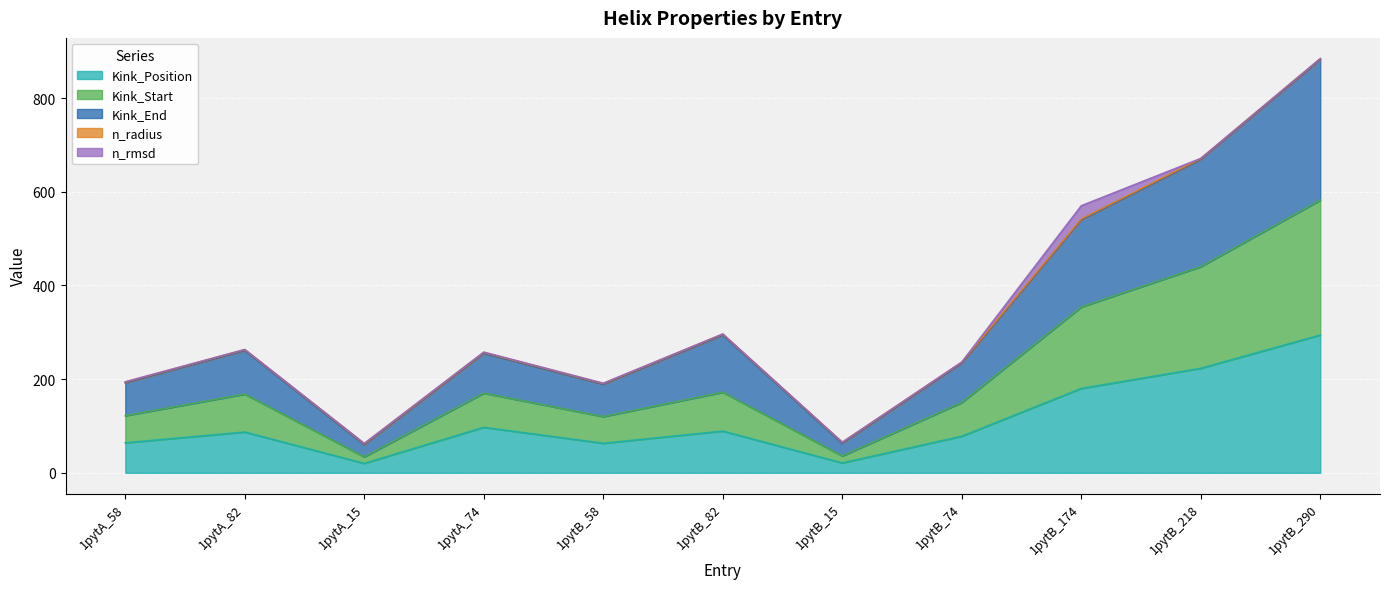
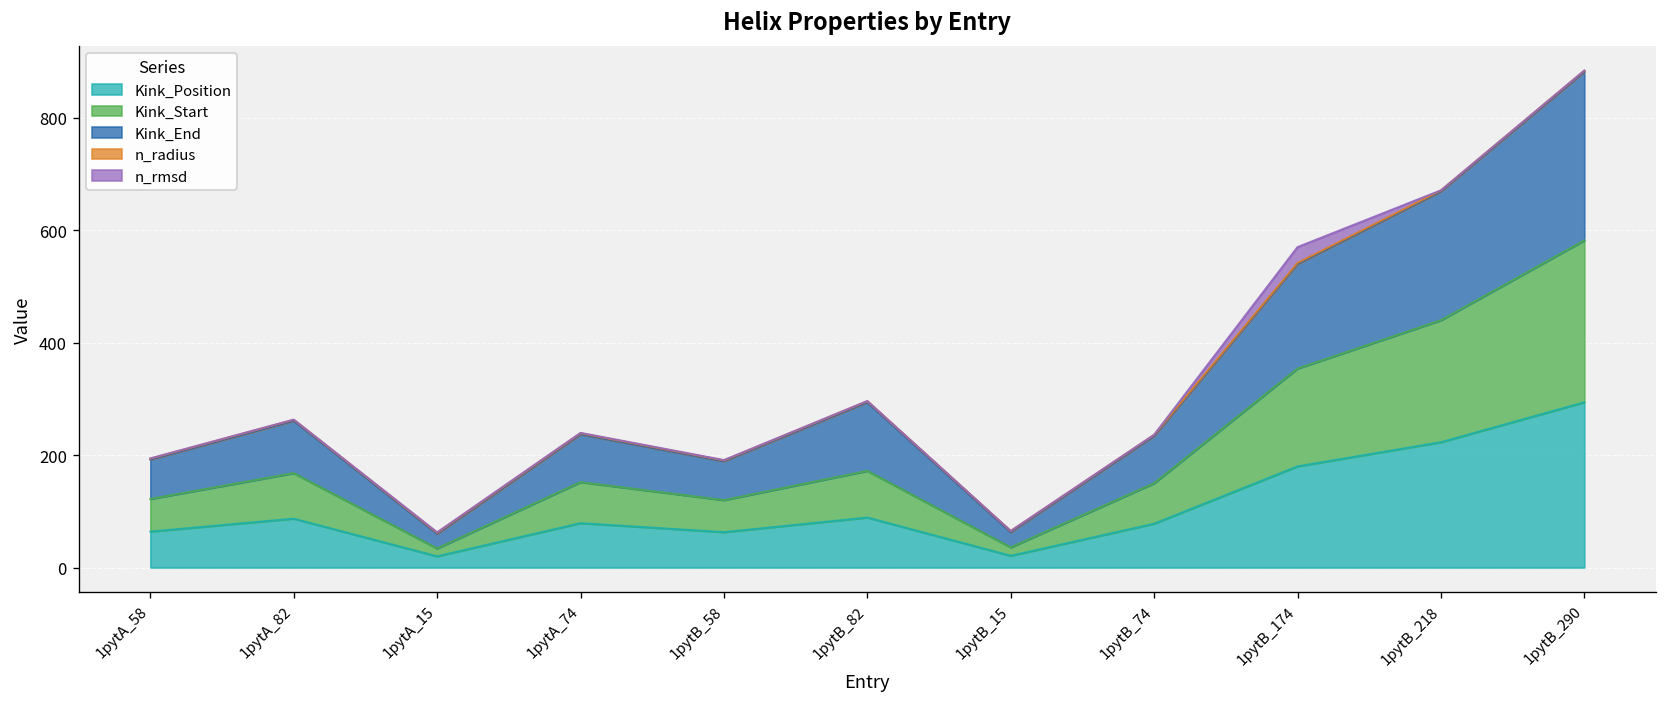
Kink_Position, 1pytA_74: 100 -> 80
